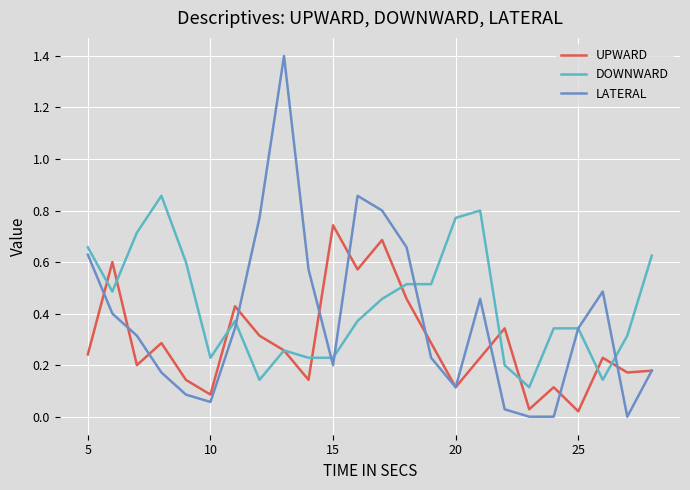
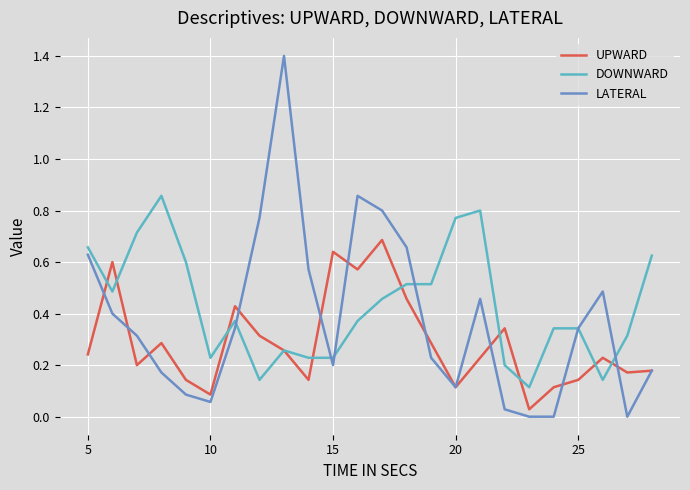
UPWARD, 15: 0.74 -> 0.64
UPWARD, 25: 0.02 -> 0.14
